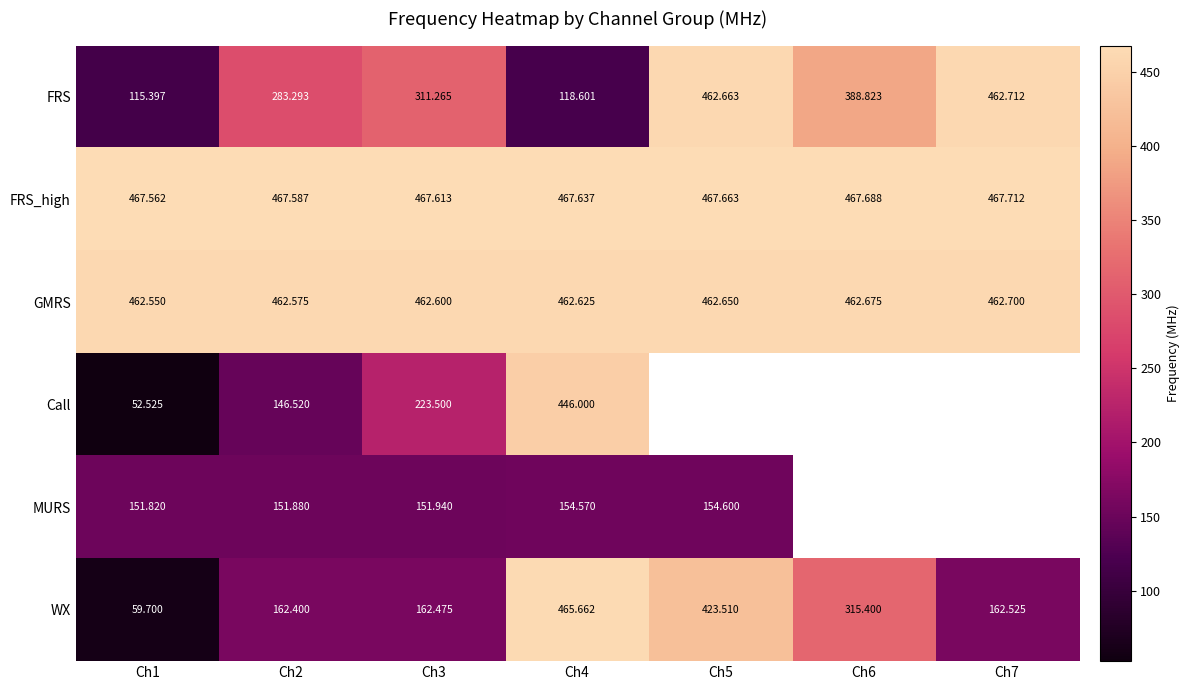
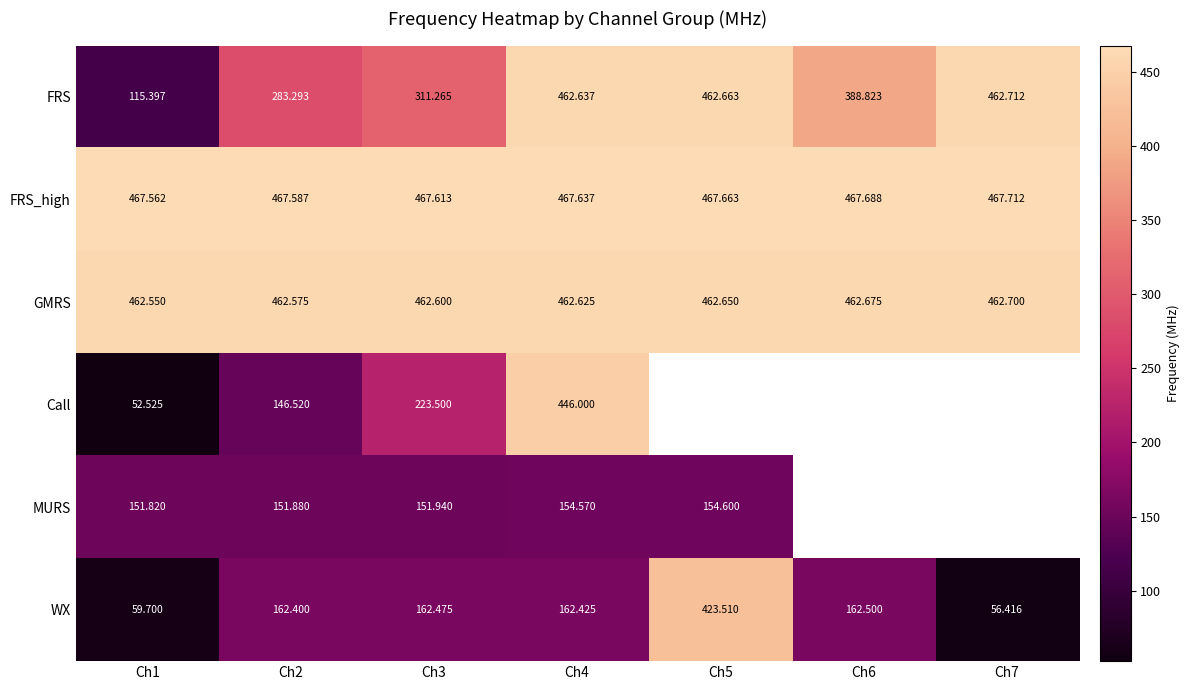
FRS, Ch4: 118.601 -> 462.637
WX, Ch4: 465.662 -> 162.425
WX, Ch6: 315.400 -> 162.500
WX, Ch7: 162.525 -> 56.416
